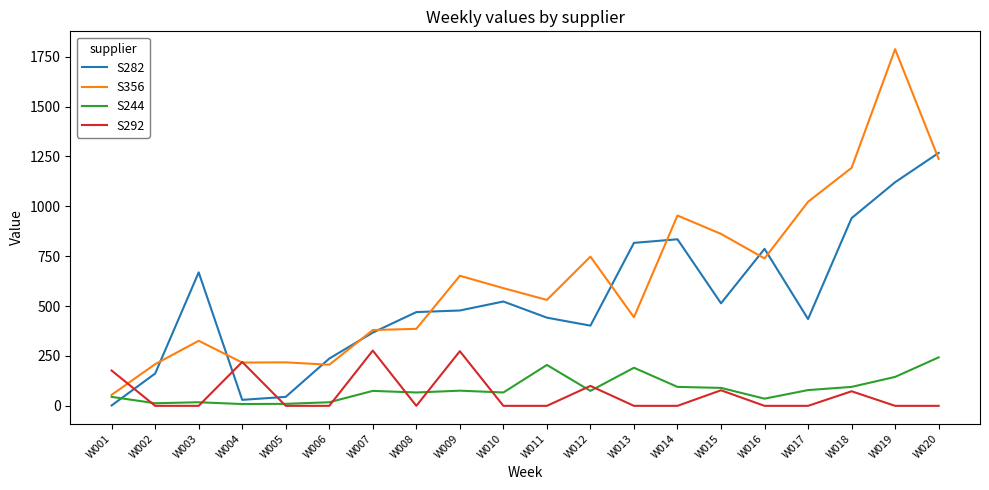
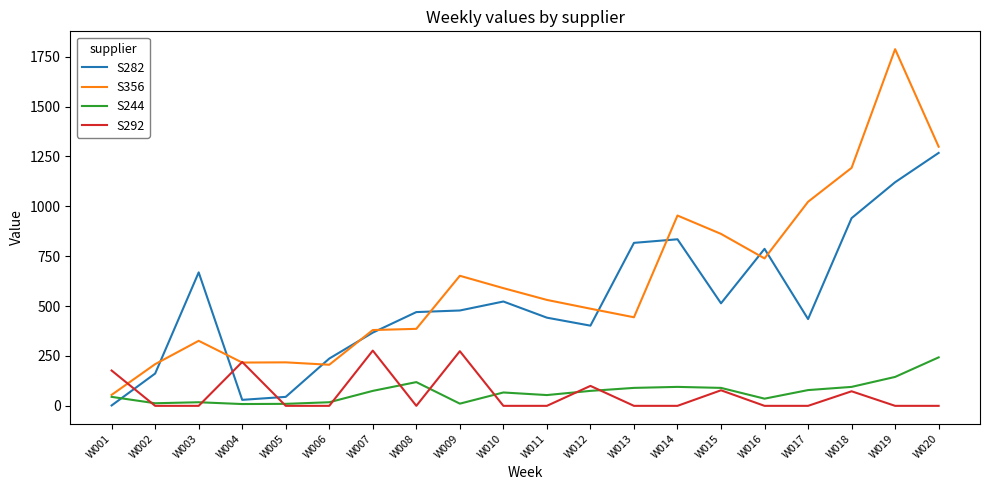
S244, W008: 70 -> 120
S244, W009: 80 -> 10
S244, W011: 210 -> 50
S356, W012: 750 -> 490
S244, W013: 190 -> 90
S356, W020: 1240 -> 1300
